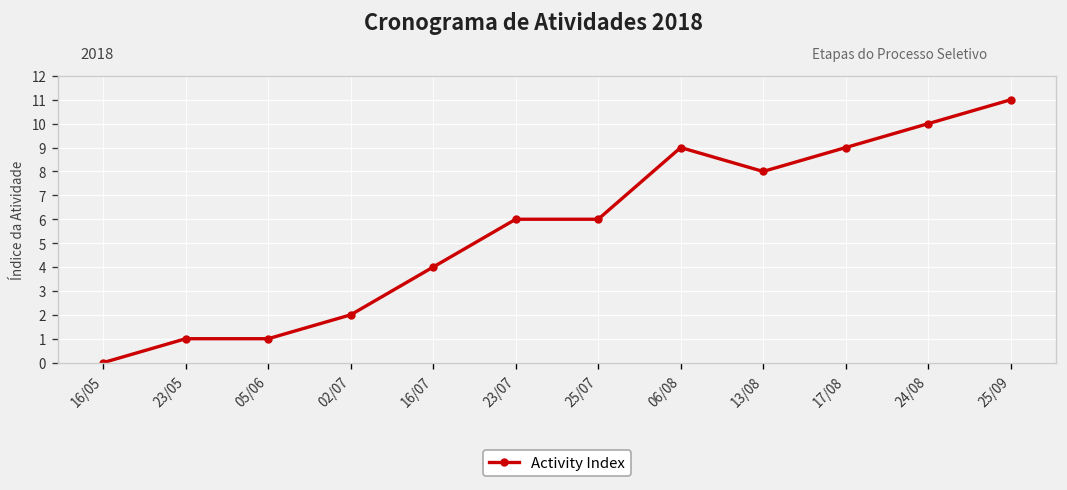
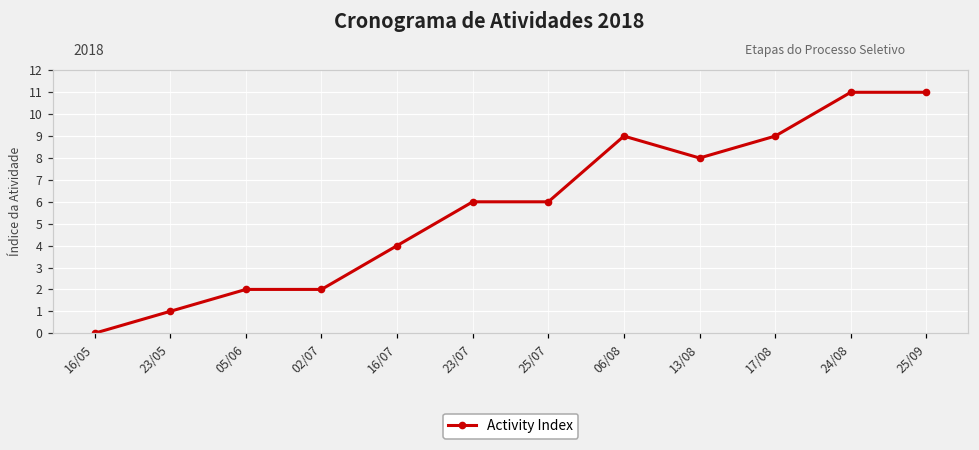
05/06: 1 -> 2
24/08: 10 -> 11
